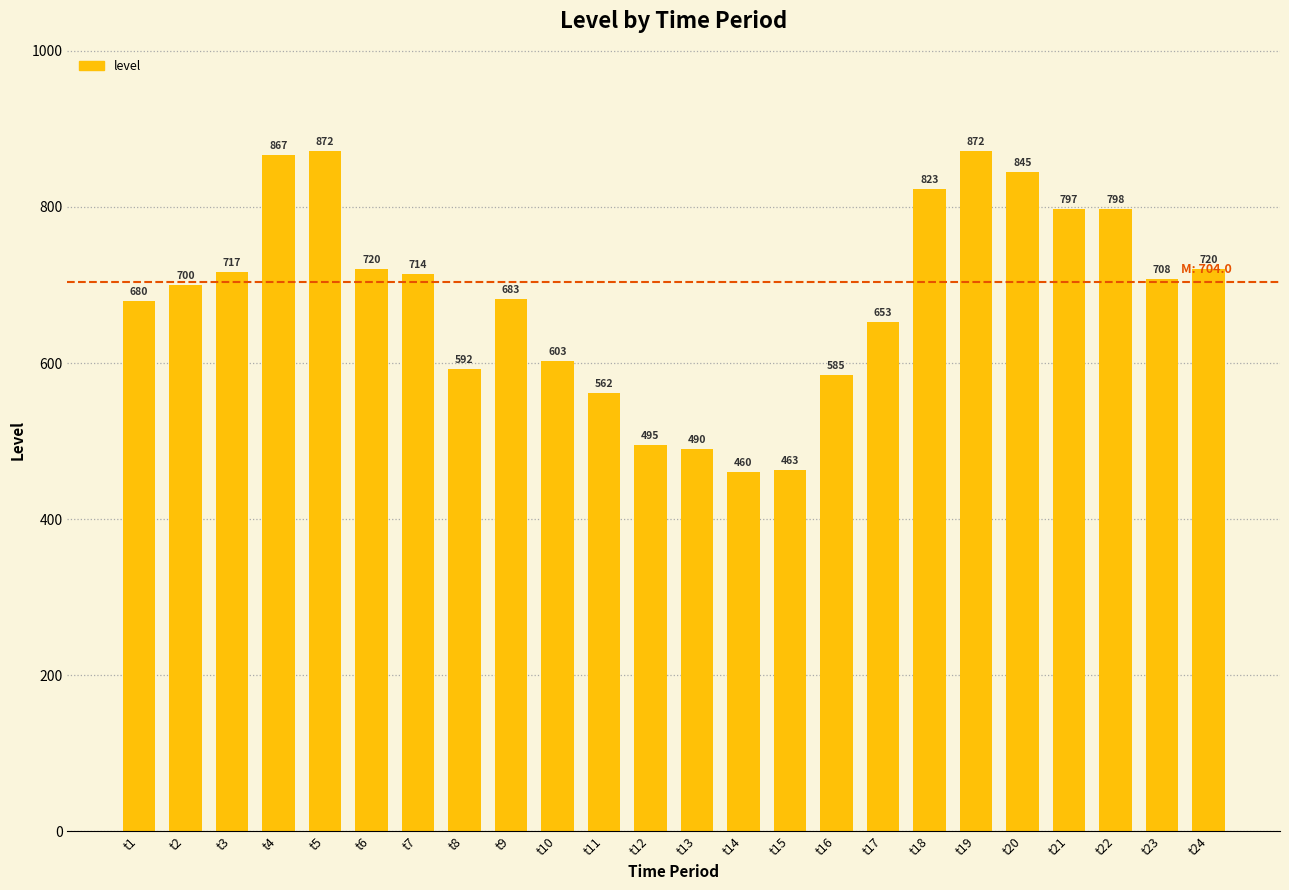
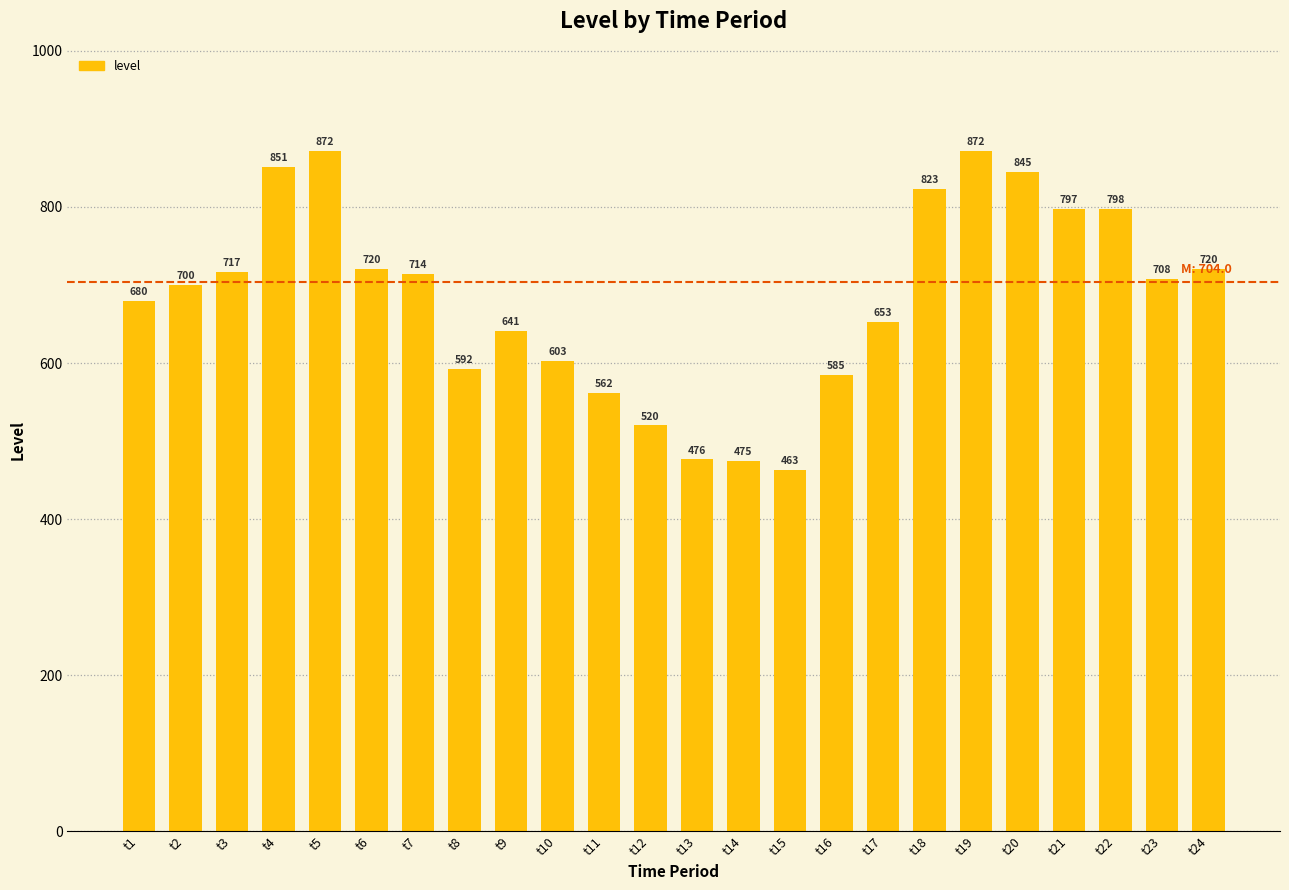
t4: 867 -> 851
t9: 683 -> 641
t12: 495 -> 520
t13: 490 -> 476
t14: 460 -> 475
